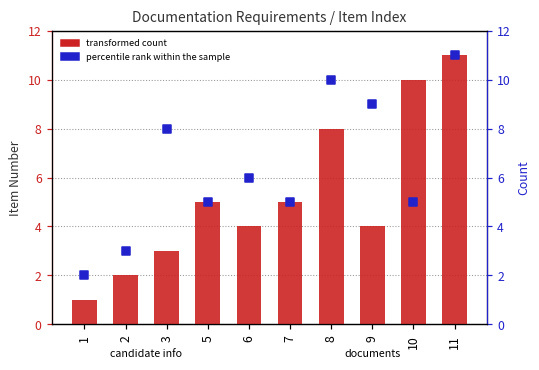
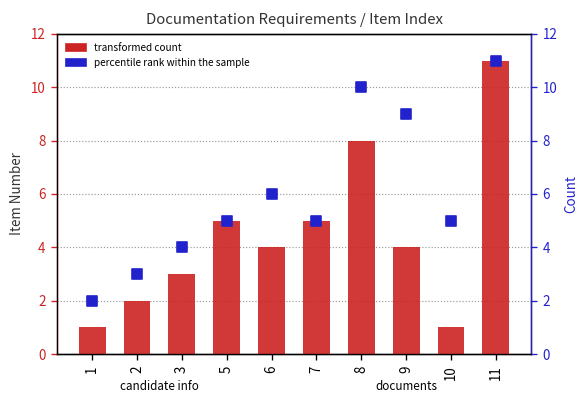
transformed count, 10: 10 -> 1
percentile rank within the sample, 3: 8 -> 4
